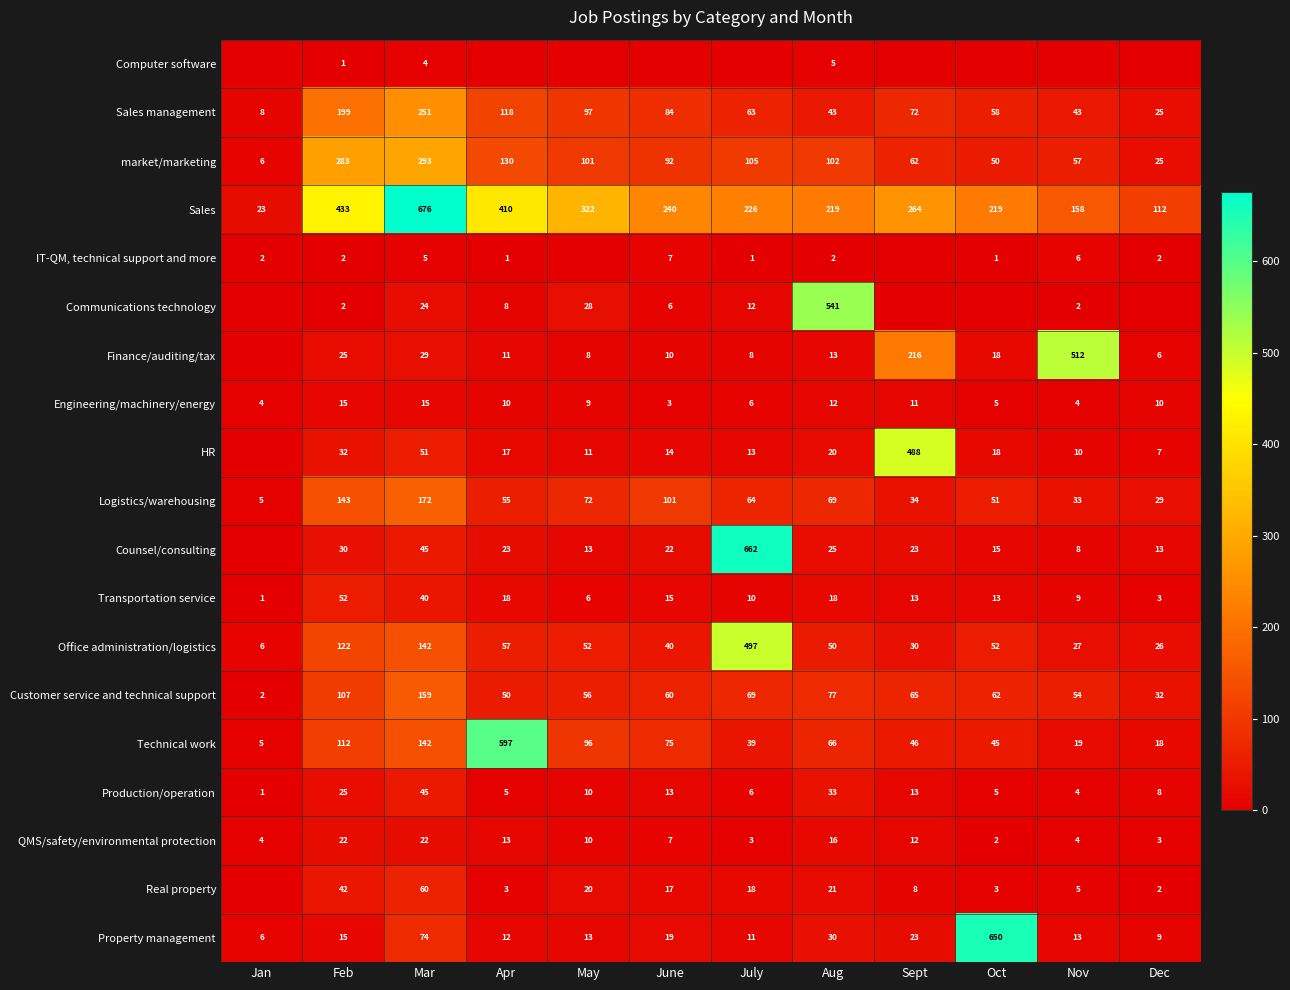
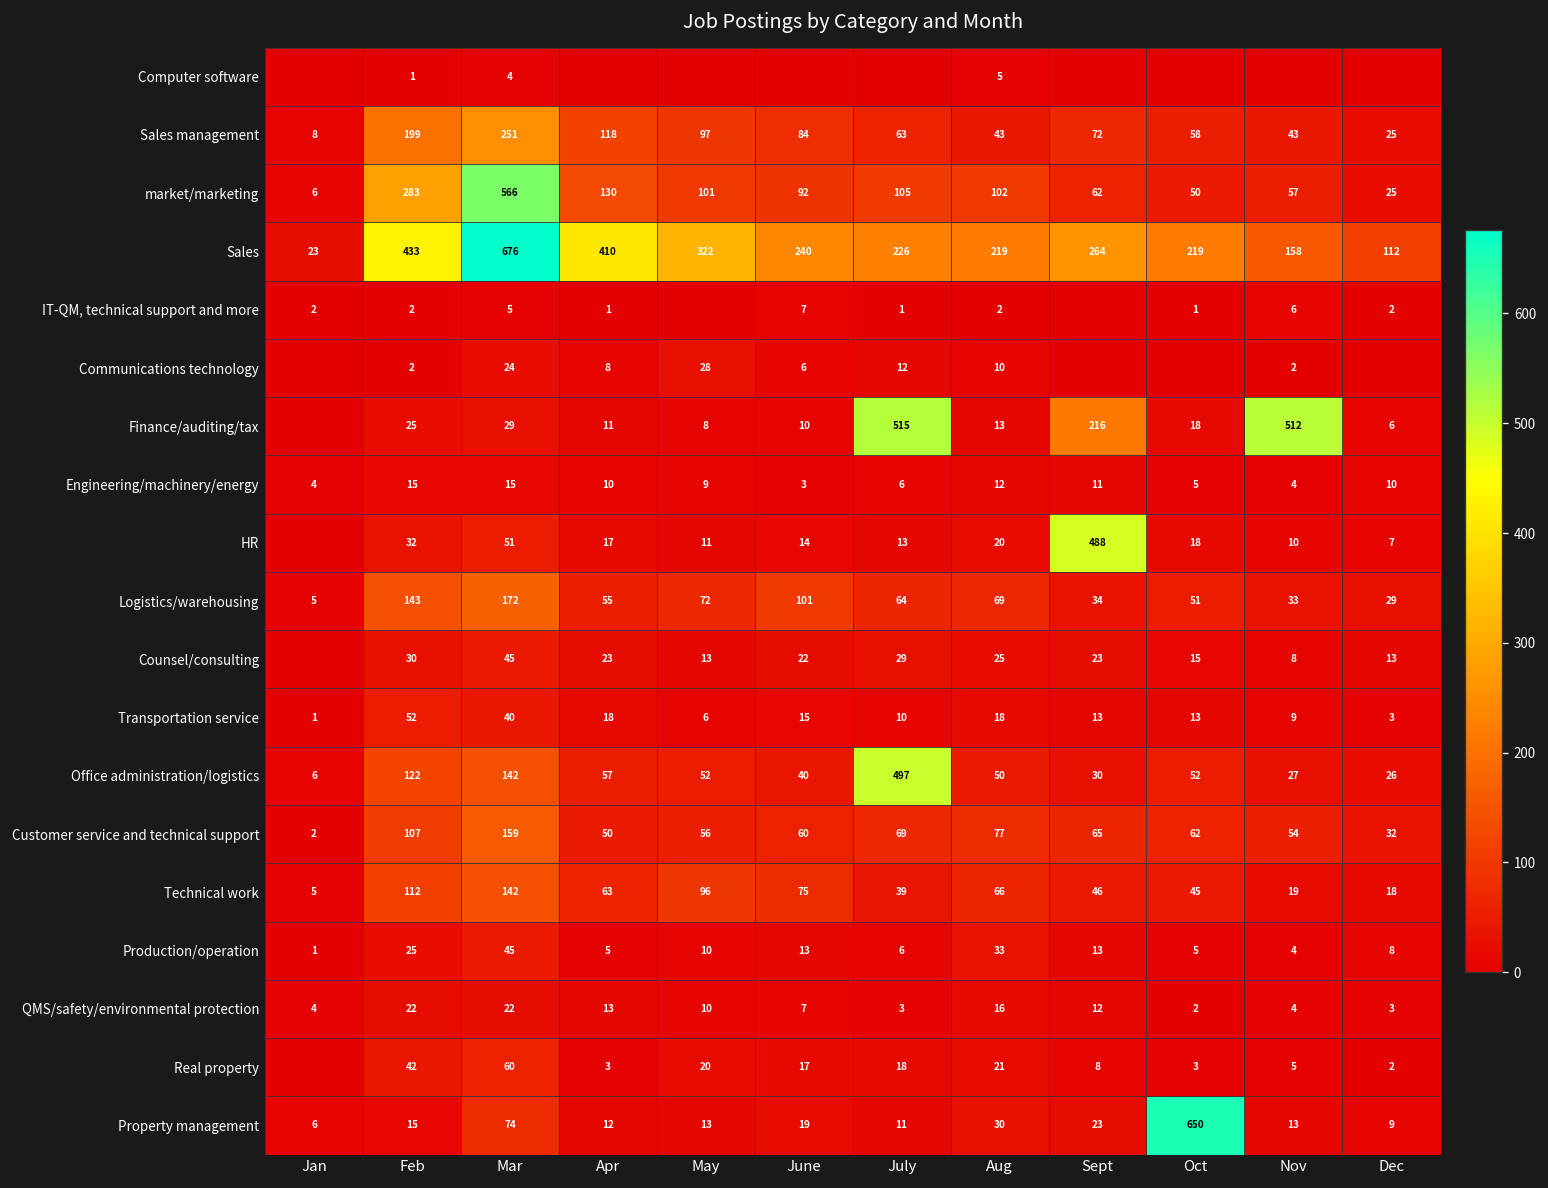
market/marketing, Mar: 293 -> 566
Communications technology, Aug: 541 -> 10
Finance/auditing/tax, July: 8 -> 515
Counsel/consulting, July: 662 -> 29
Technical work, Apr: 597 -> 63
